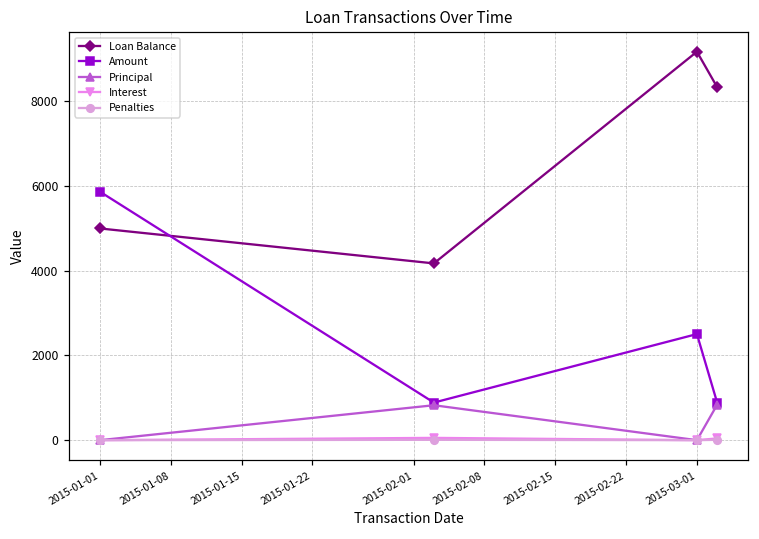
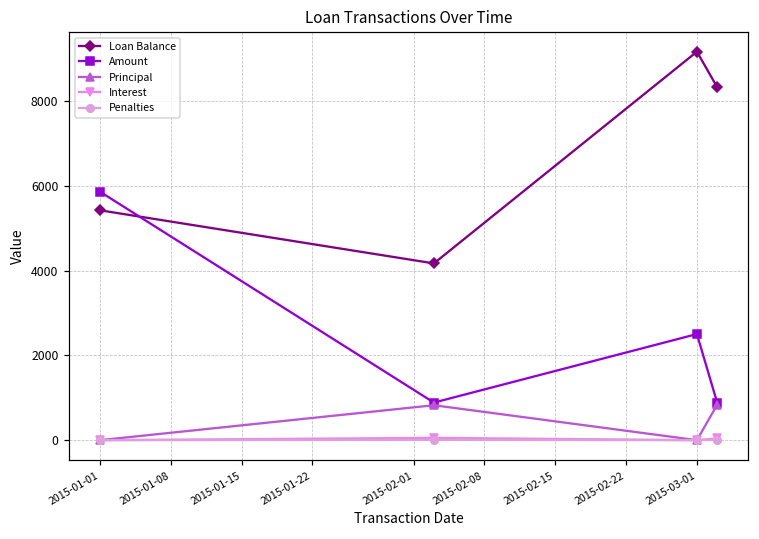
Loan Balance, 2015-01-01: 5000 -> 5400
